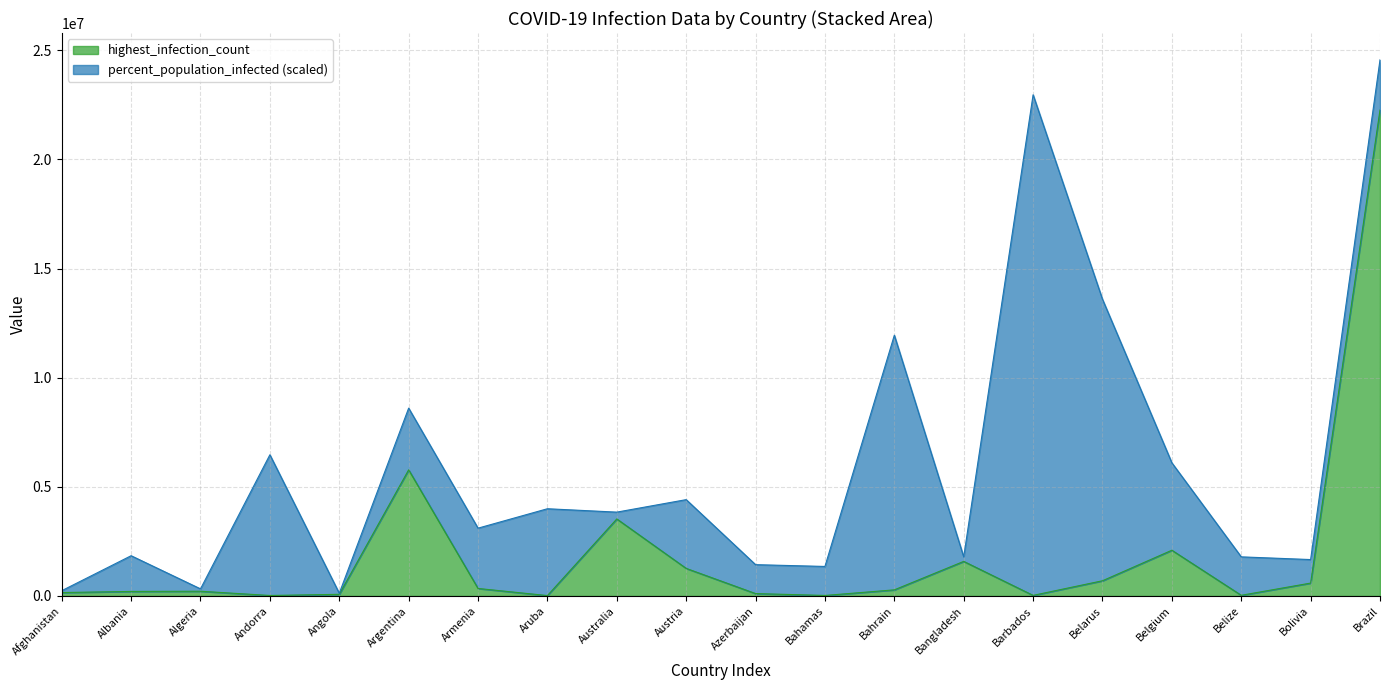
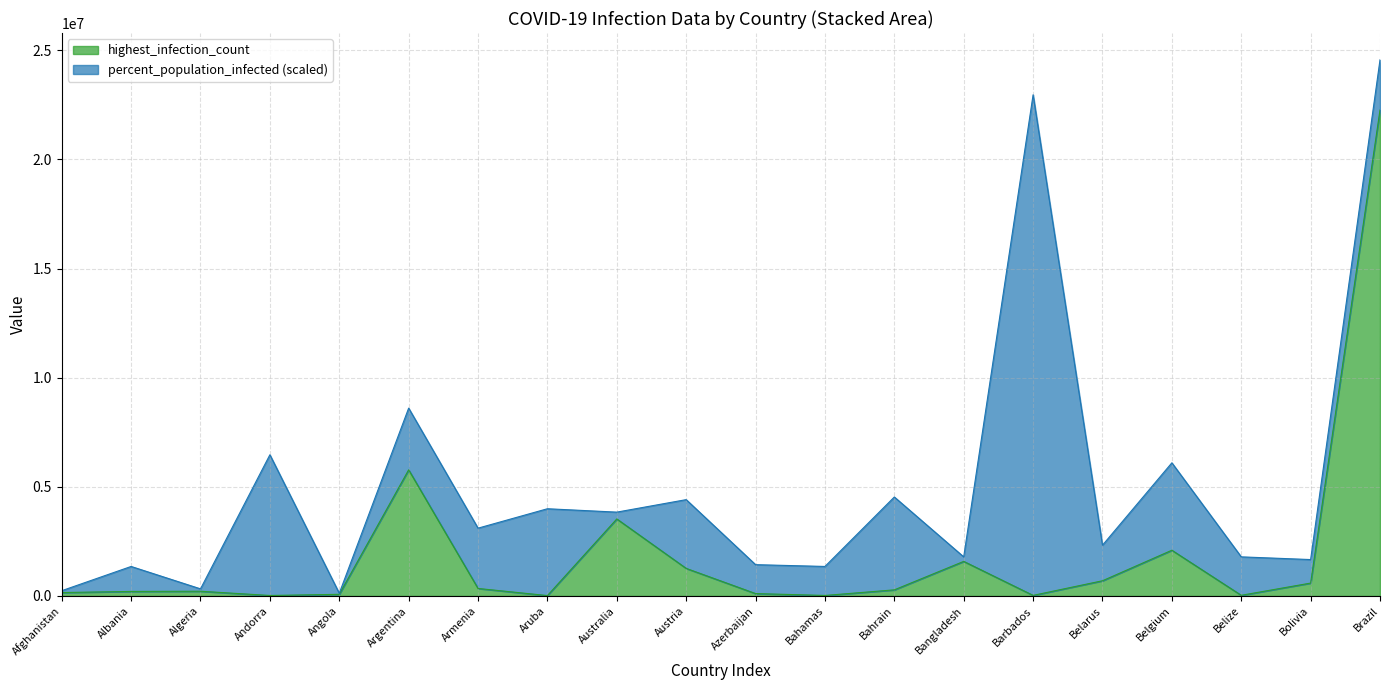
percent_population_infected (scaled), Albania: 1600000 -> 1100000
percent_population_infected (scaled), Bahrain: 11700000 -> 4300000
percent_population_infected (scaled), Belarus: 12900000 -> 1600000
